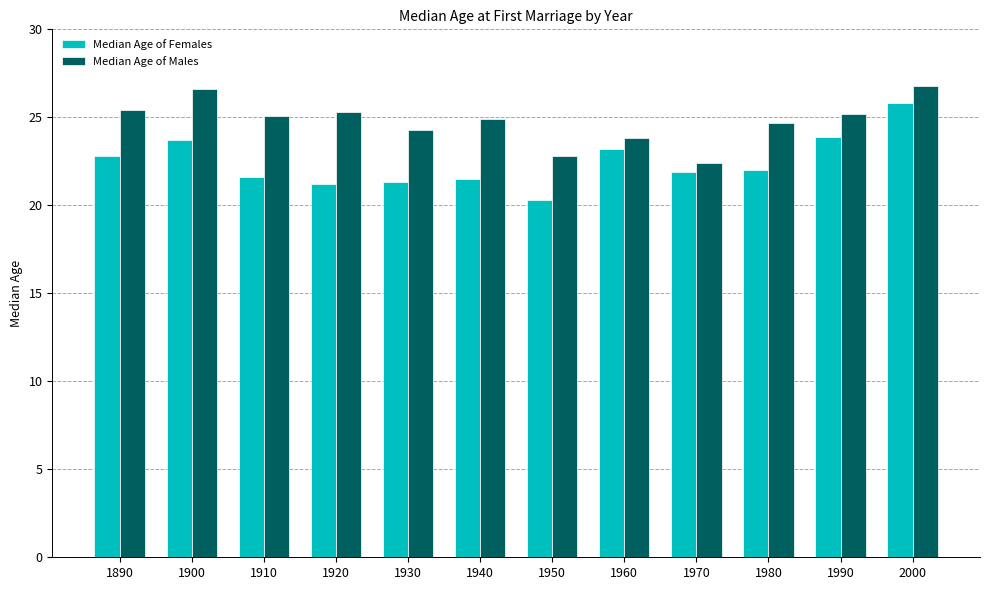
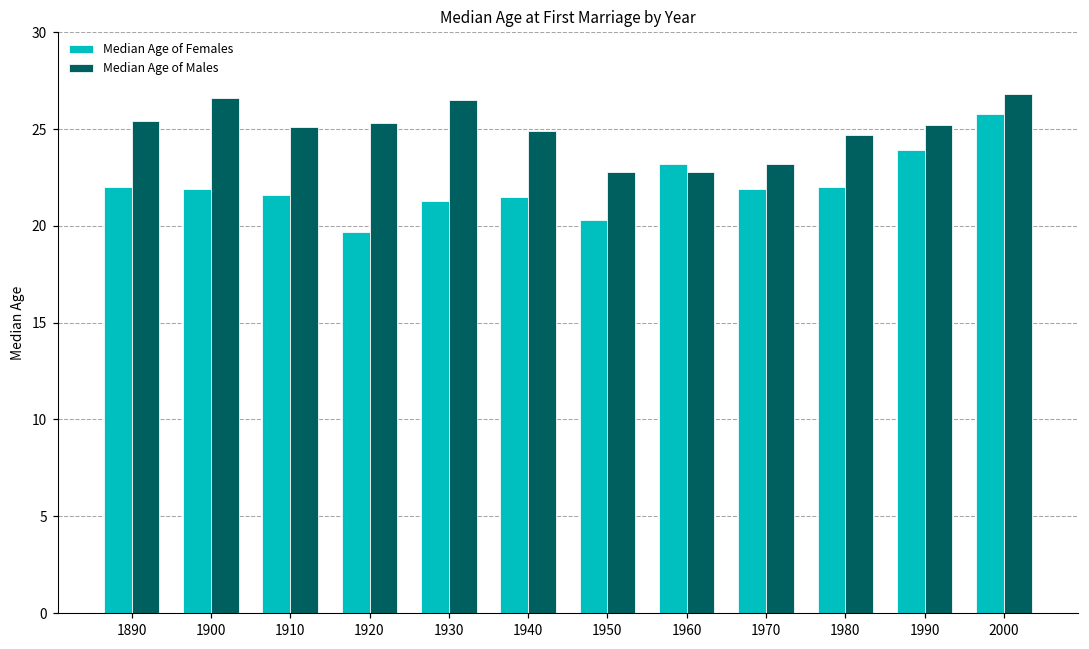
Median Age of Females, 1890: 22.8 -> 22.0
Median Age of Females, 1900: 23.7 -> 21.9
Median Age of Females, 1920: 21.2 -> 19.7
Median Age of Males, 1930: 24.3 -> 26.5
Median Age of Males, 1960: 23.8 -> 22.8
Median Age of Males, 1970: 22.4 -> 23.2
